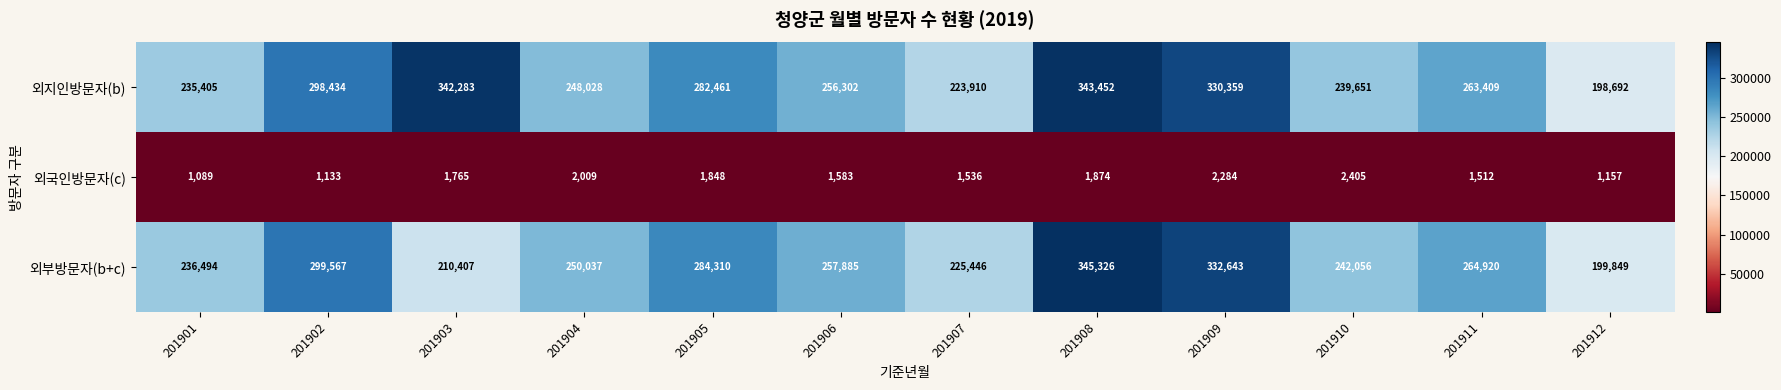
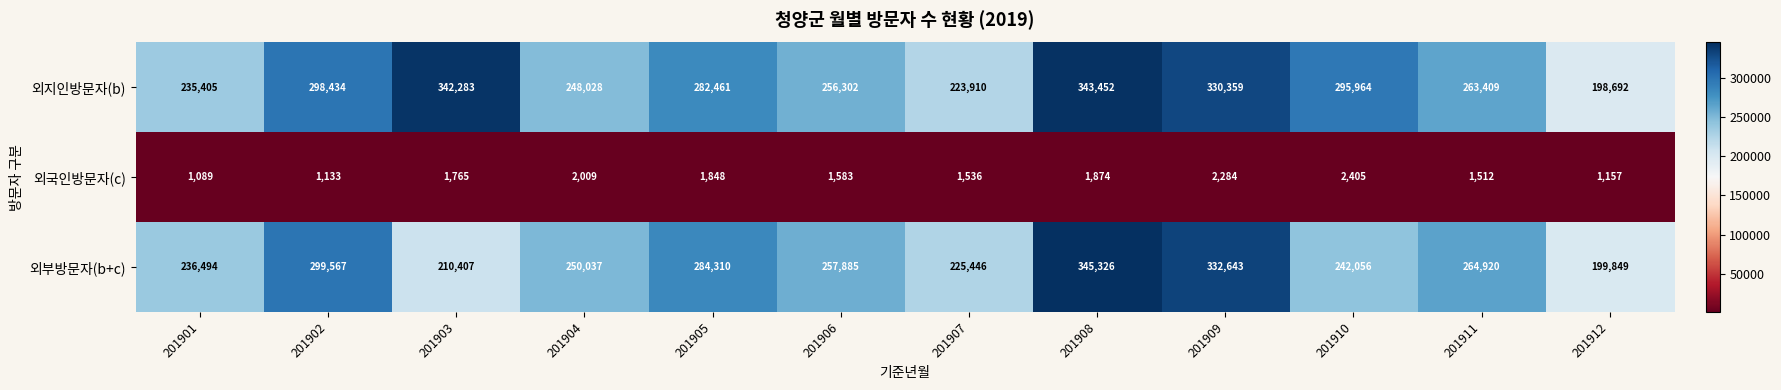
외지인방문자(b), 201910: 239,651 -> 295,964
